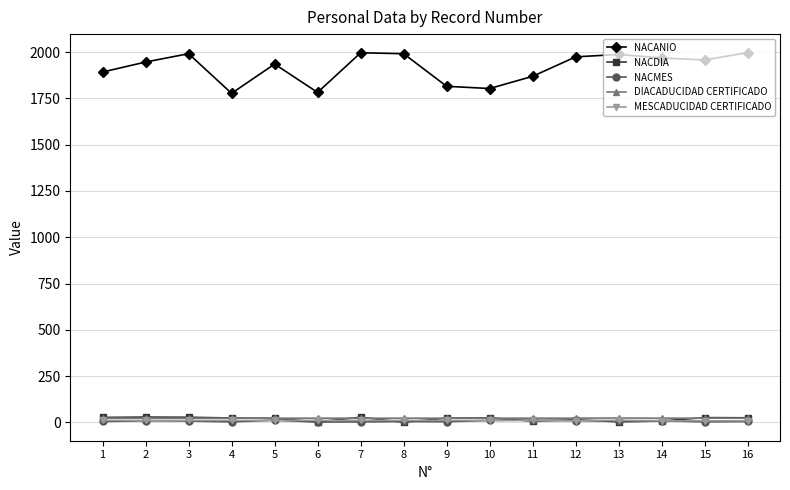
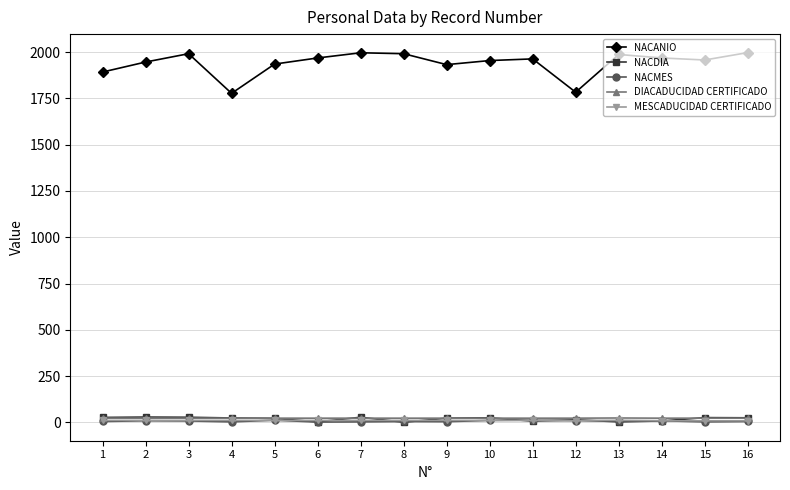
NACANIO, 6: 1780 -> 1970
NACANIO, 9: 1820 -> 1930
NACANIO, 10: 1800 -> 1950
NACANIO, 11: 1870 -> 1960
NACANIO, 12: 1970 -> 1780
